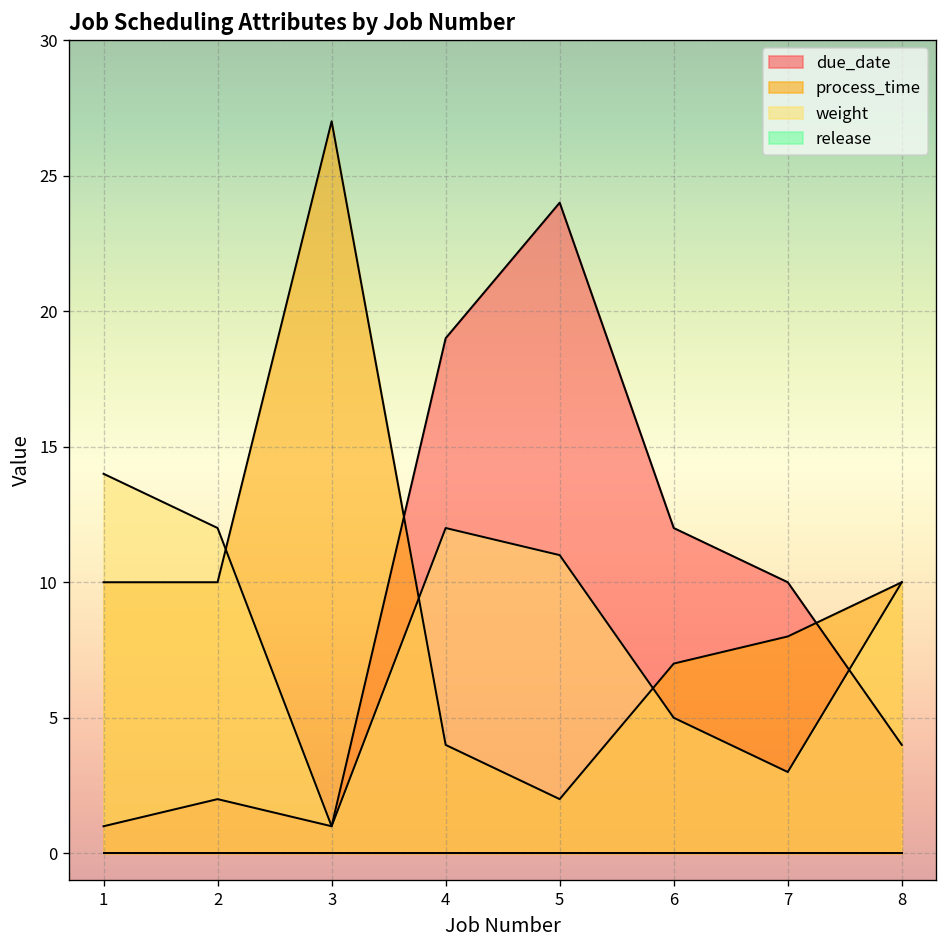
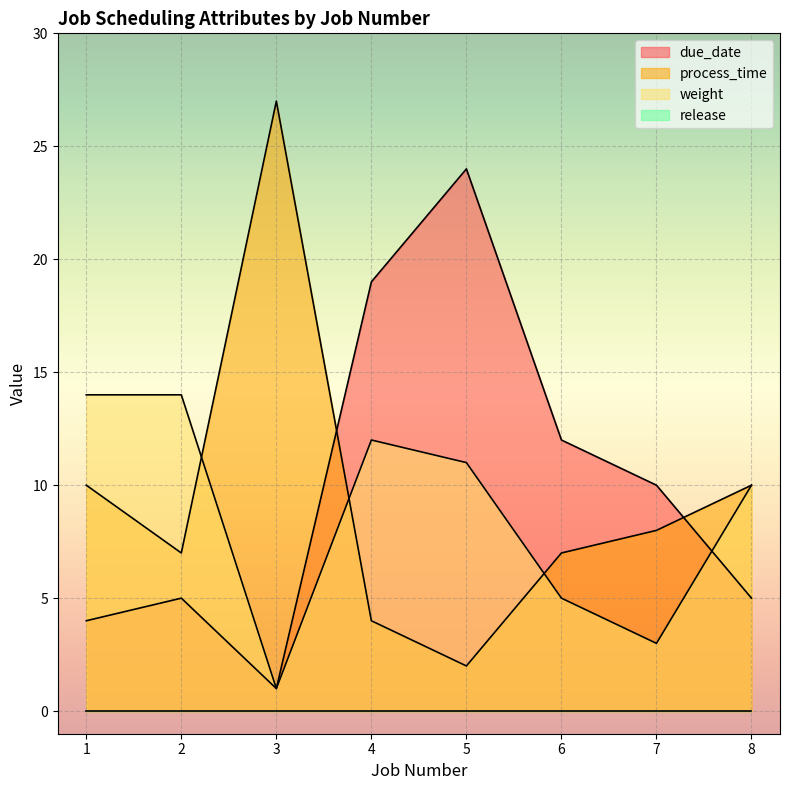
due_date, 1: 1 -> 4
due_date, 2: 2 -> 5
process_time, 2: 10 -> 7
weight, 2: 12 -> 14
due_date, 8: 4 -> 5
